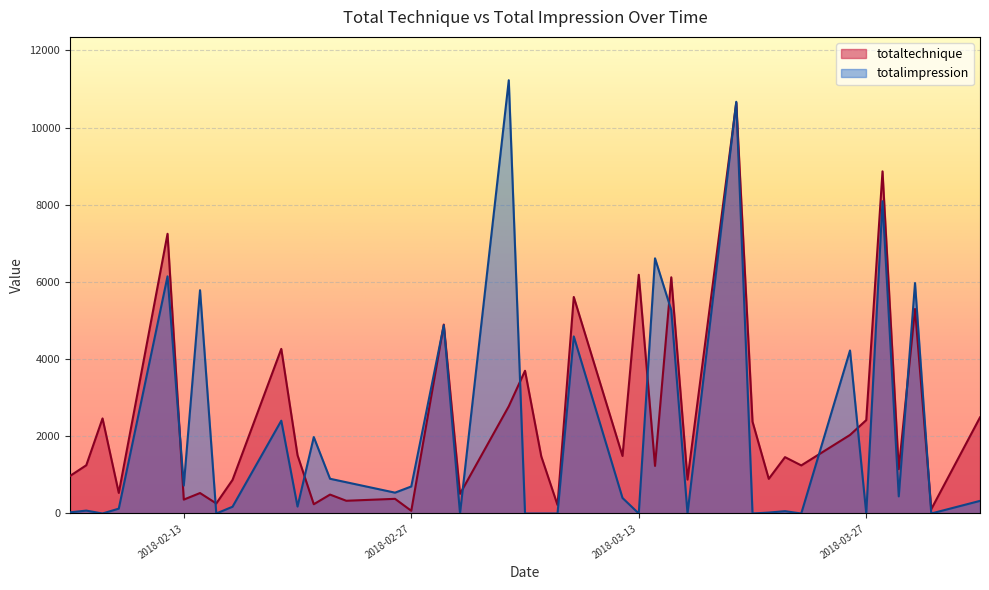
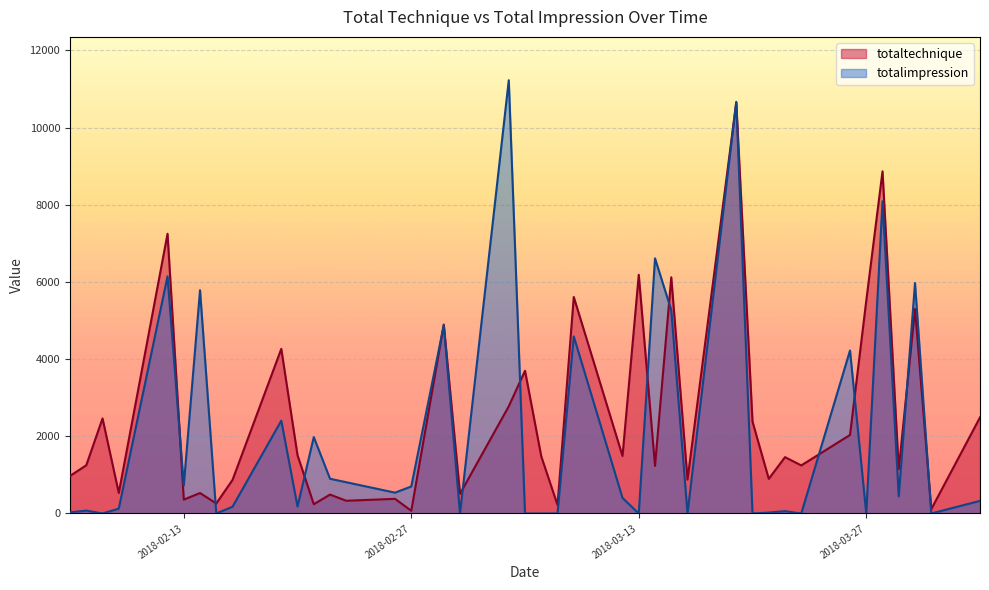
totaltechnique, 2018-03-27: 2400 -> 5500
